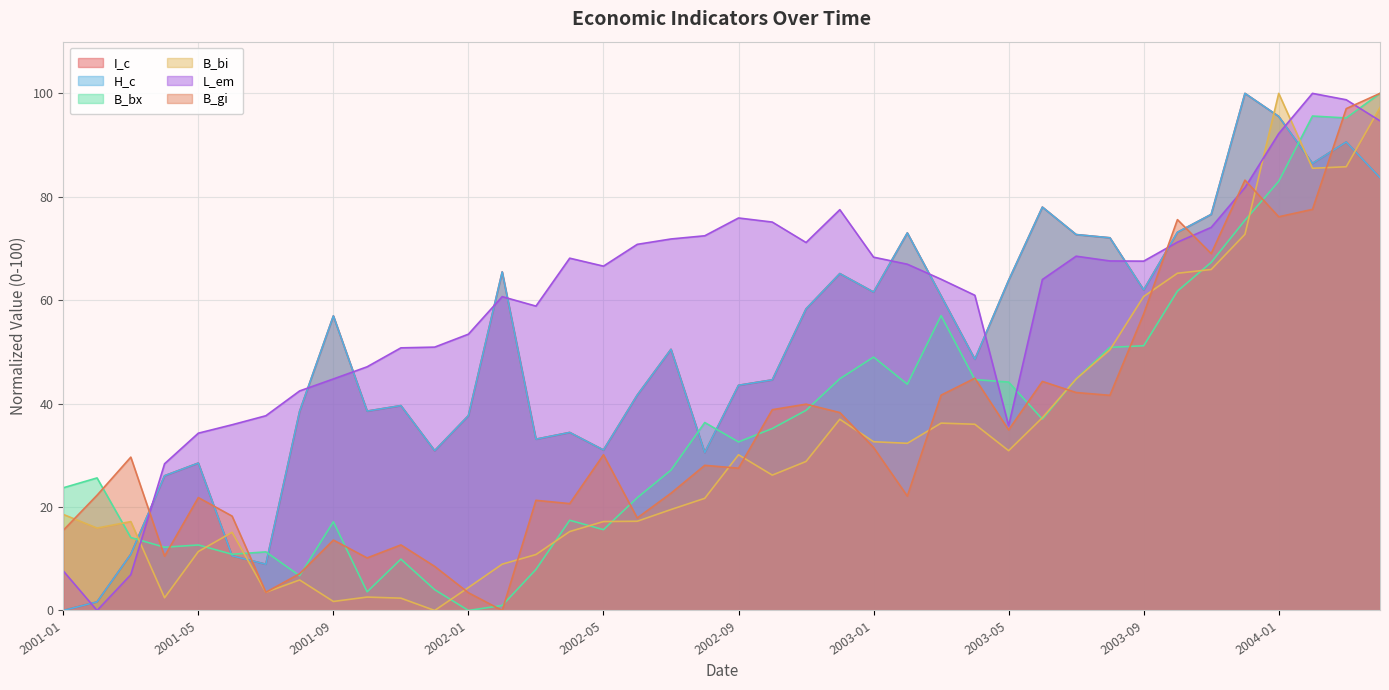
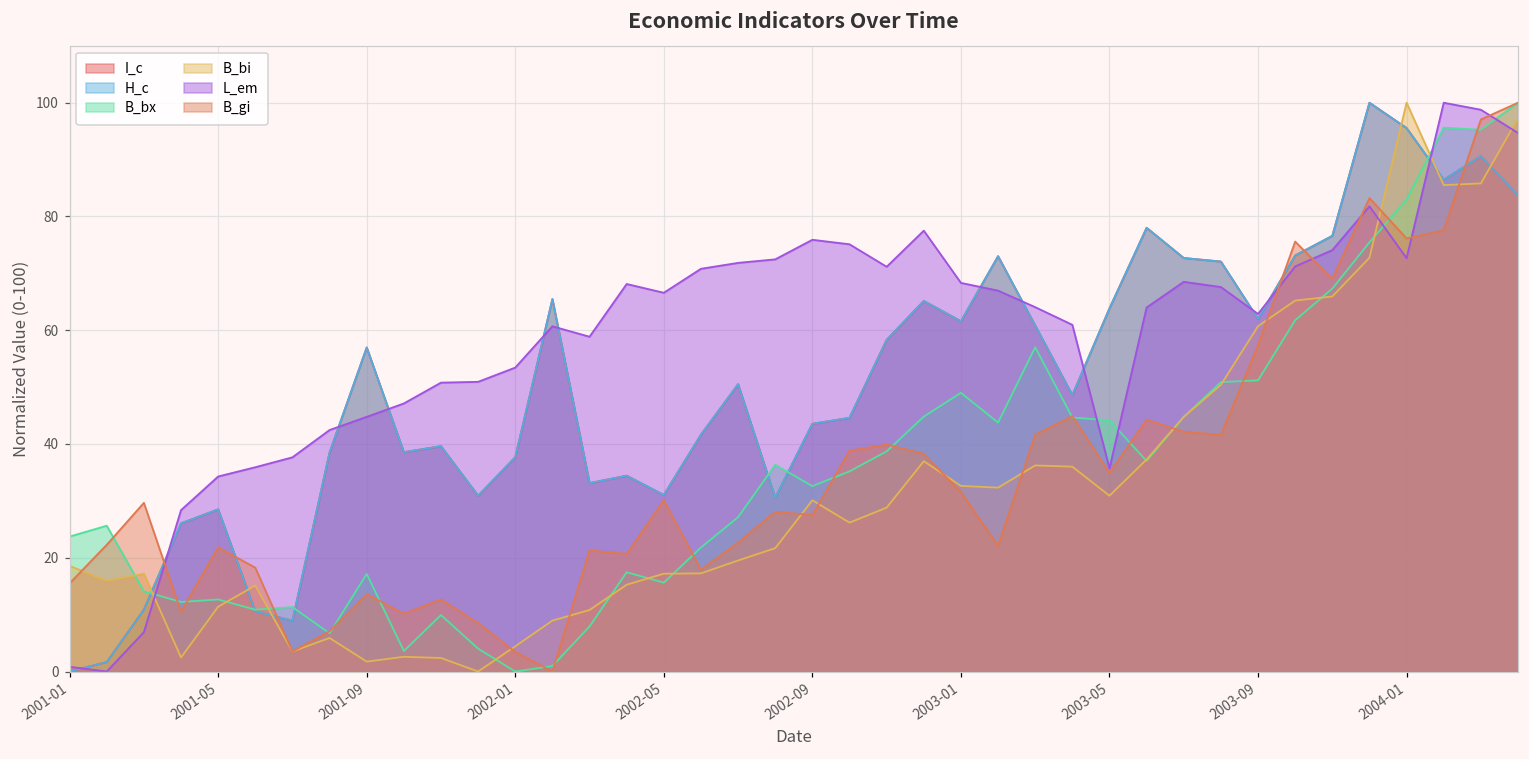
L_em, 2001-01: 8 -> 1
L_em, 2003-09: 68 -> 63
L_em, 2004-01: 92 -> 73
